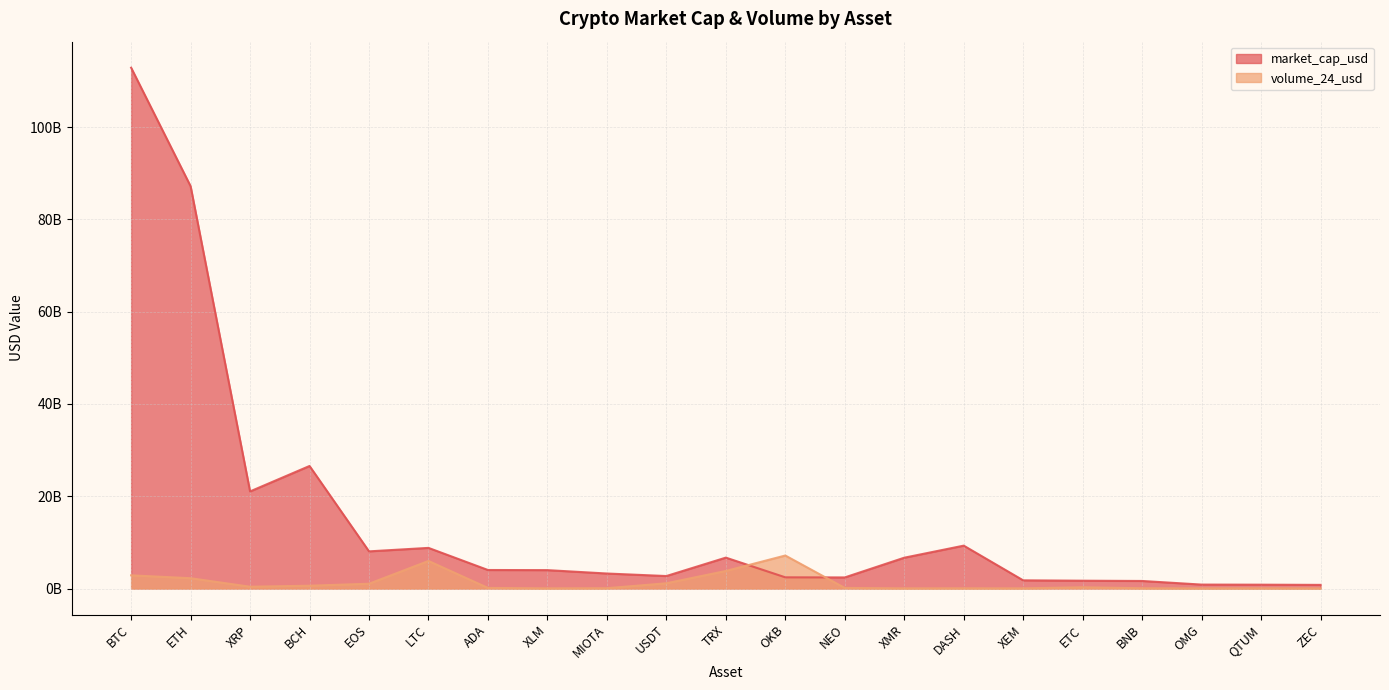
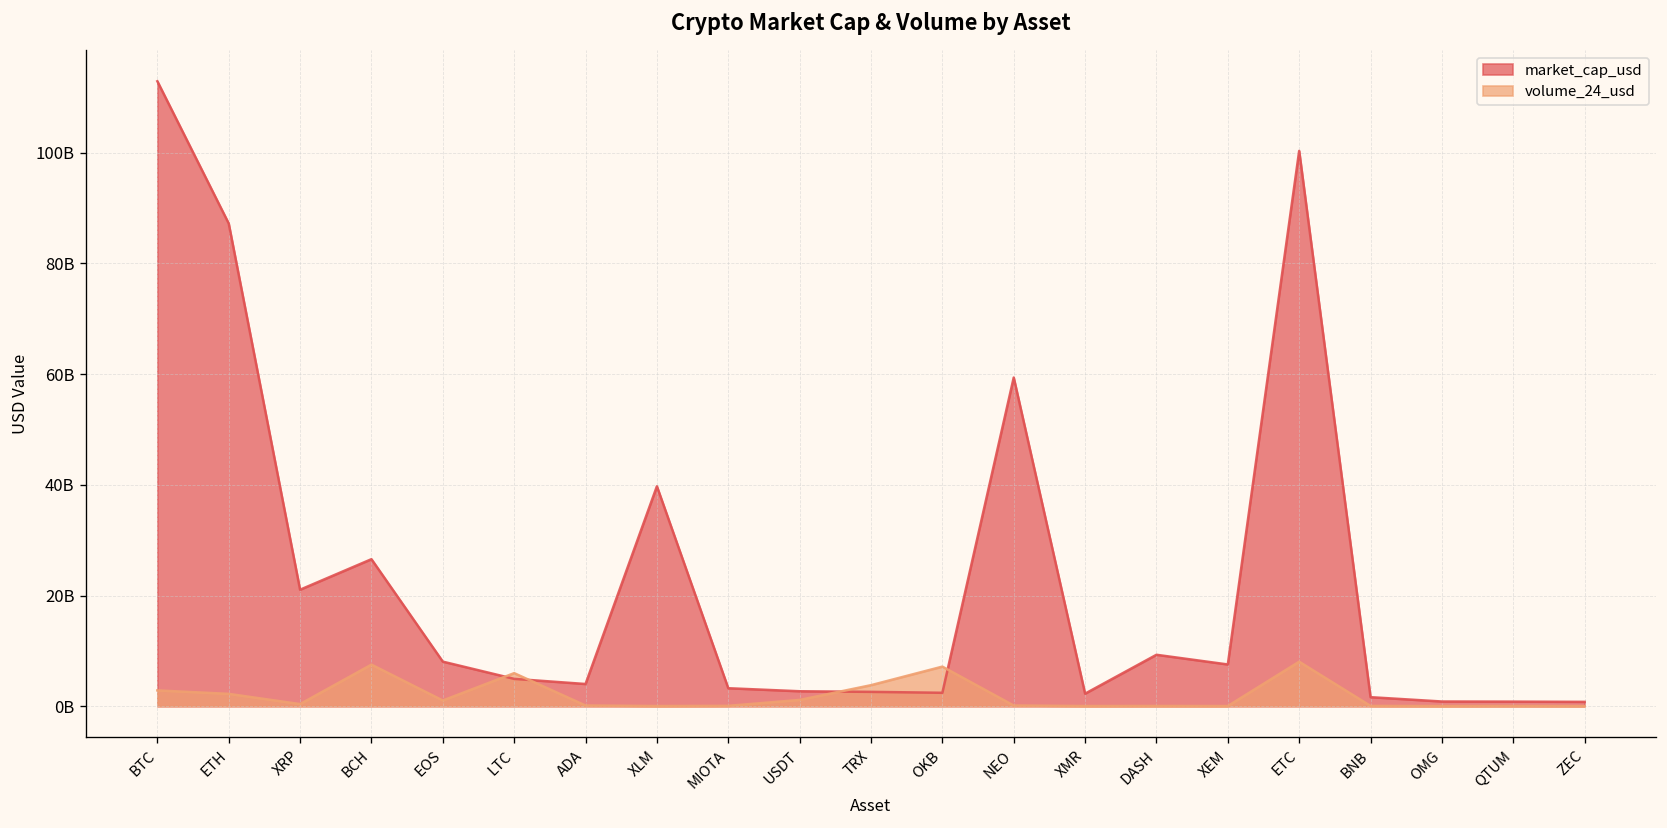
volume_24_usd, BCH: 1000000000 -> 8000000000
market_cap_usd, LTC: 9000000000 -> 5000000000
market_cap_usd, XLM: 4000000000 -> 40000000000
market_cap_usd, TRX: 7000000000 -> 3000000000
market_cap_usd, NEO: 2000000000 -> 59000000000
market_cap_usd, XMR: 7000000000 -> 2000000000
market_cap_usd, XEM: 2000000000 -> 8000000000
market_cap_usd, ETC: 2000000000 -> 100000000000
volume_24_usd, ETC: 0 -> 8000000000
